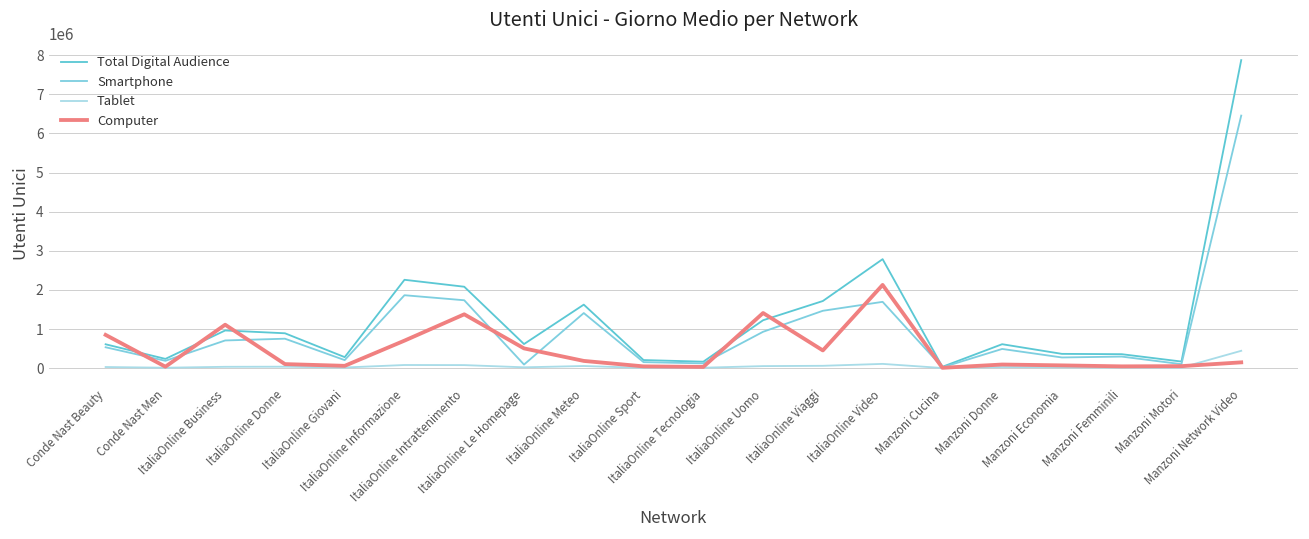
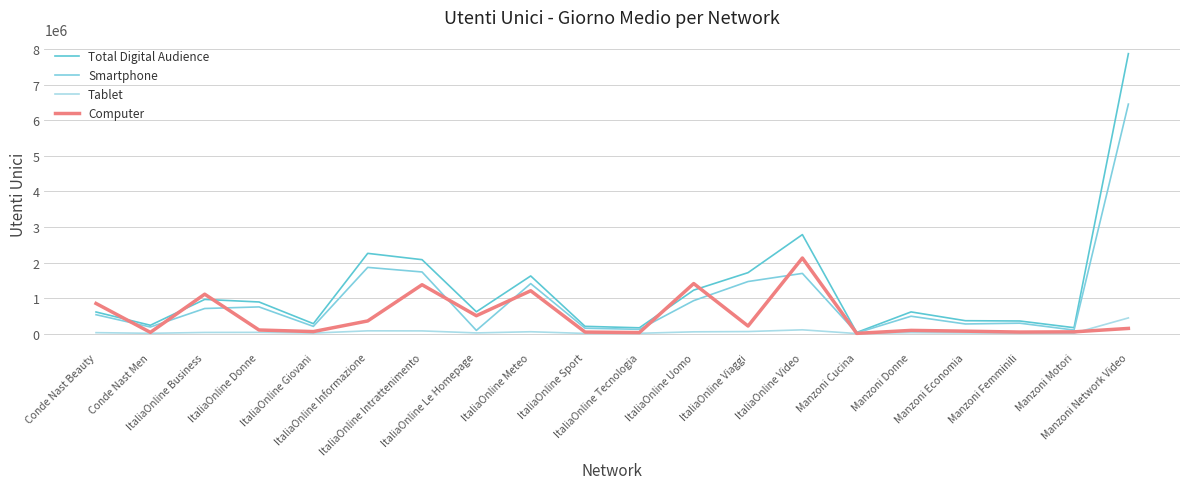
Computer, ItaliaOnline Informazione: 700000 -> 400000
Computer, ItaliaOnline Meteo: 200000 -> 1200000
Computer, ItaliaOnline Viaggi: 500000 -> 200000
